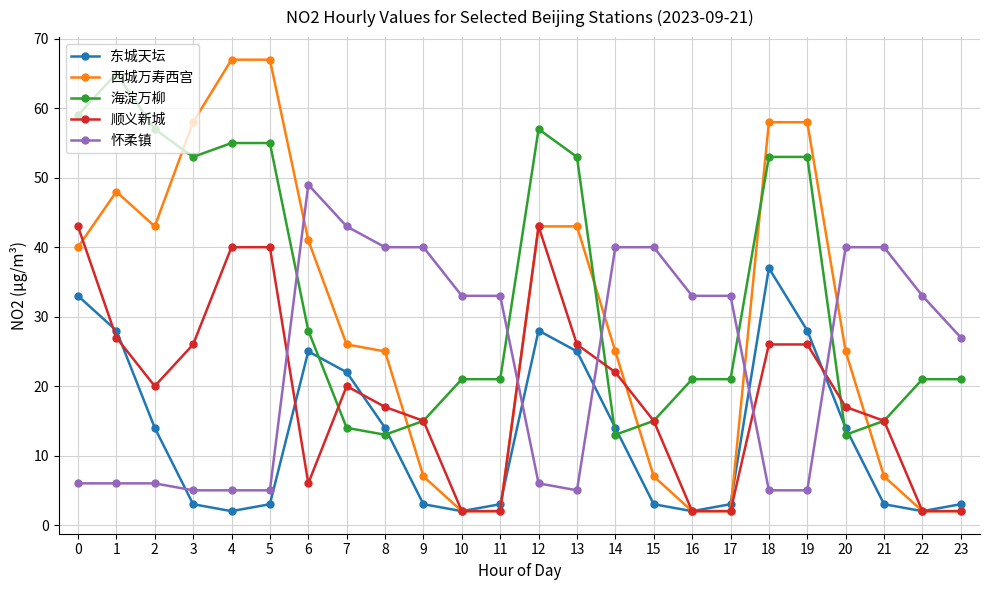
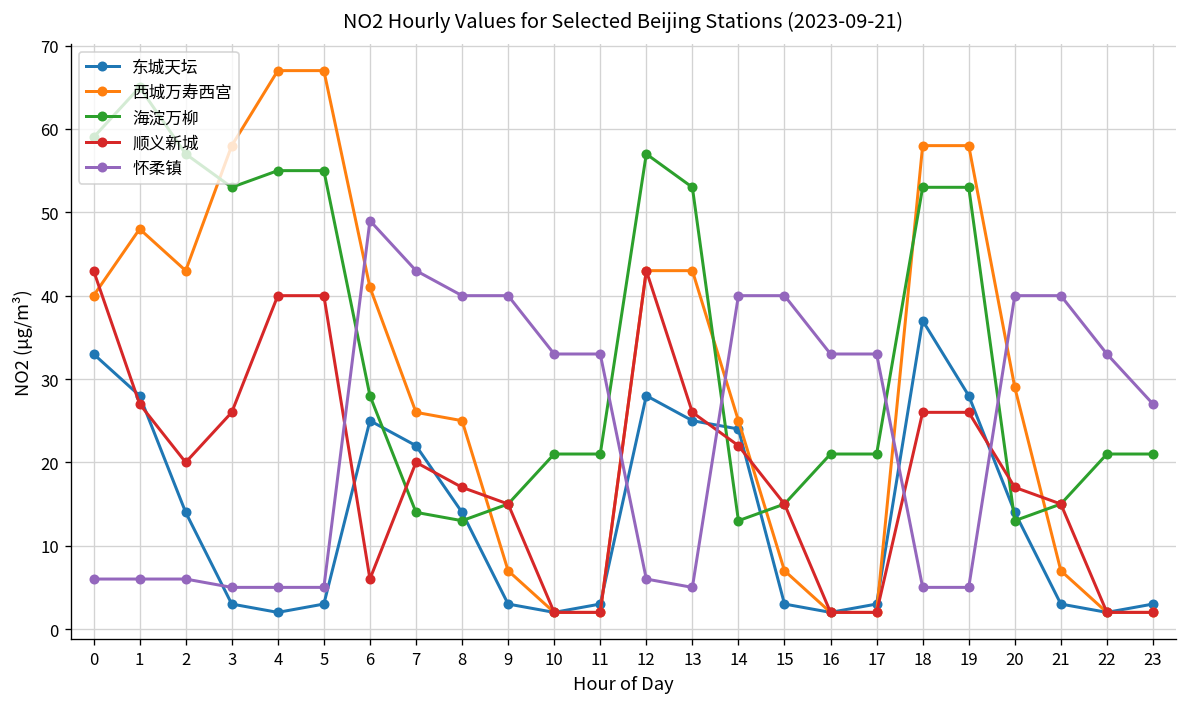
东城天坛, 14: 14 -> 24
西城万寿西宫, 20: 25 -> 29
